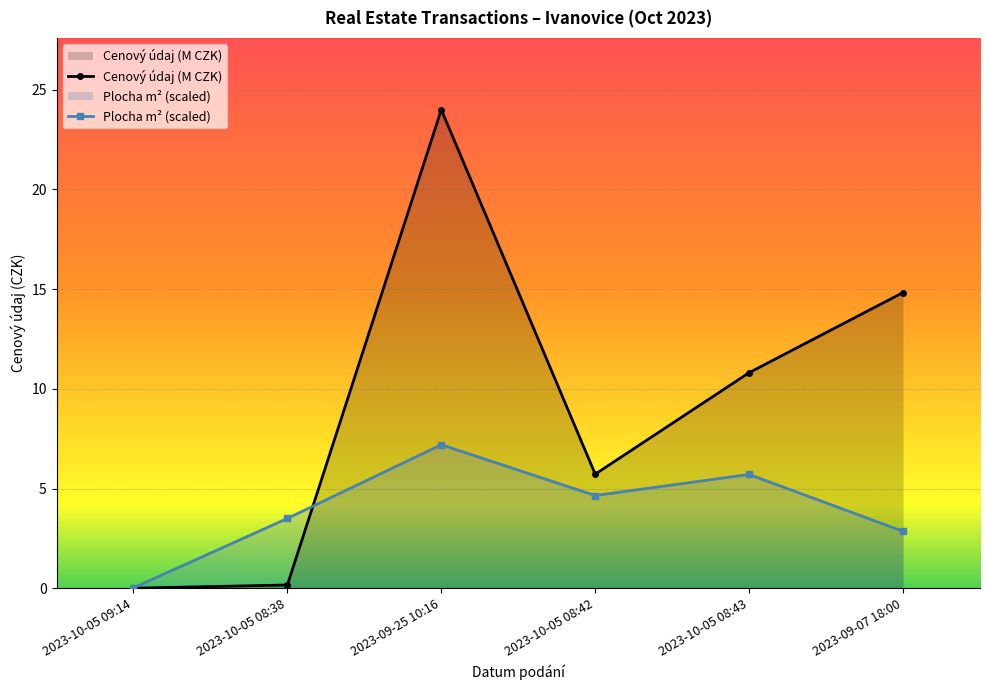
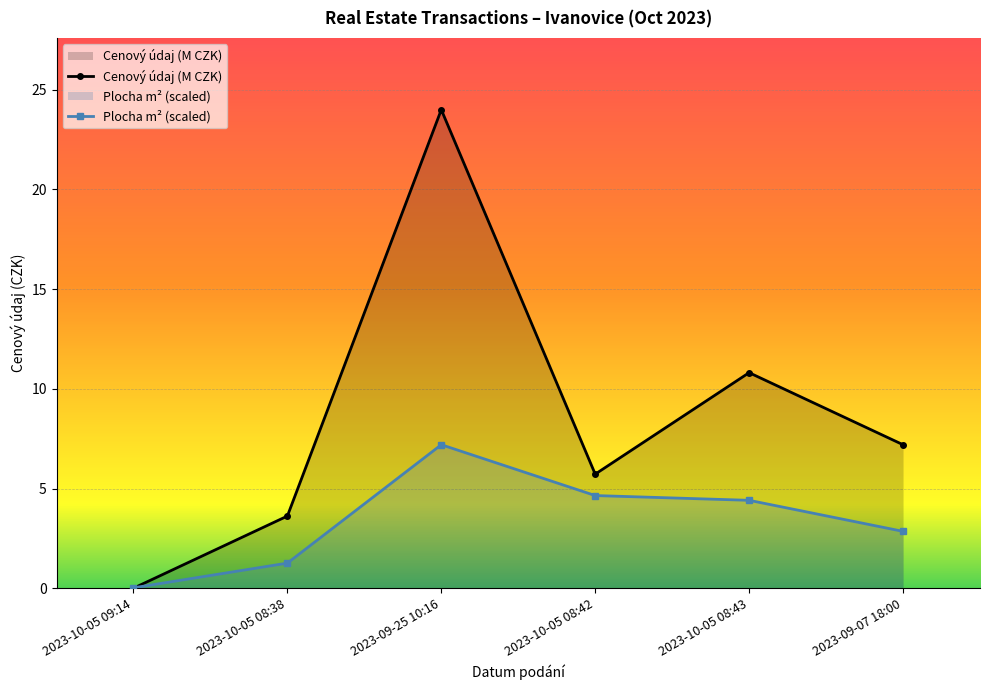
Cenový údaj (M CZK), 2023-10-05 08:38: 0.2 -> 3.6
Plocha m² (scaled), 2023-10-05 08:38: 3.5 -> 1.3
Plocha m² (scaled), 2023-10-05 08:43: 5.7 -> 4.4
Cenový údaj (M CZK), 2023-09-07 18:00: 14.8 -> 7.2
